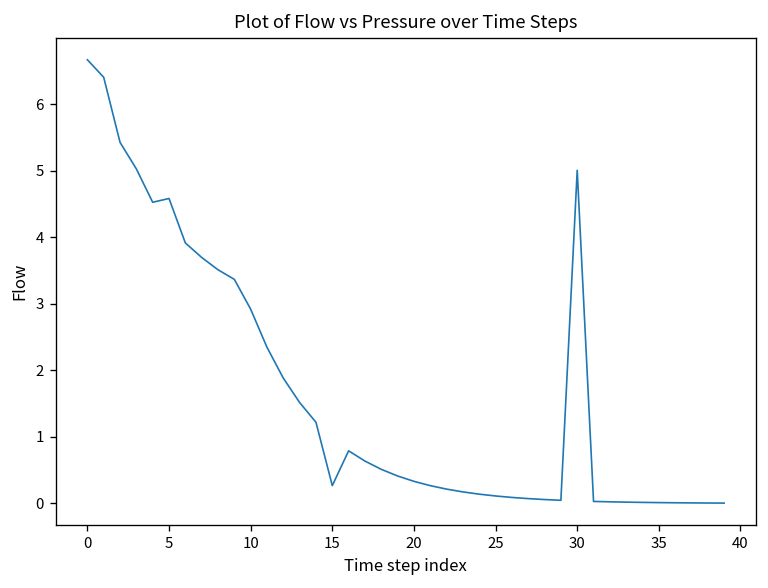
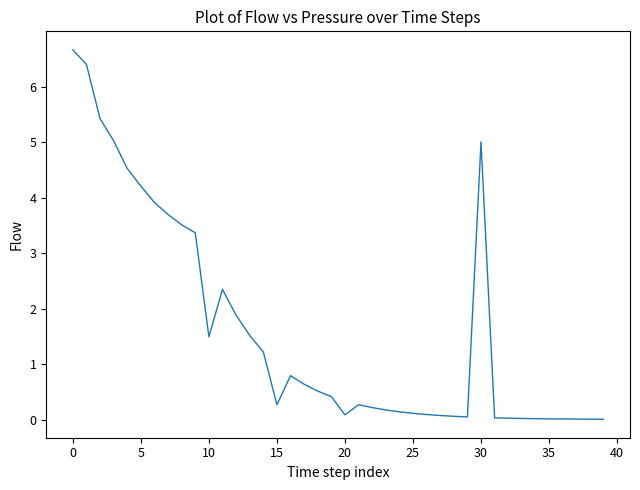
5: 4.6 -> 4.2
10: 2.9 -> 1.5
20: 0.3 -> 0.1
